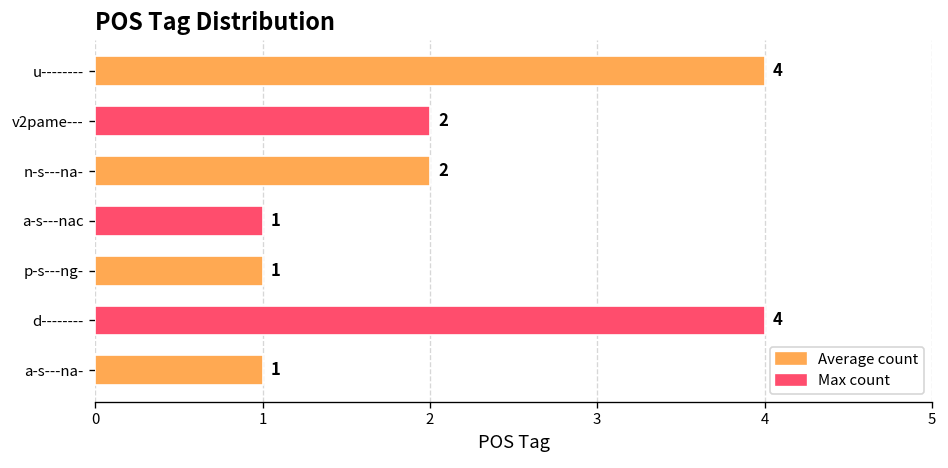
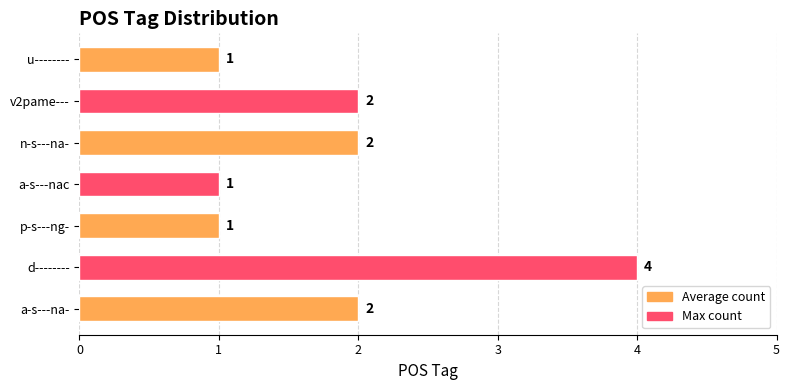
u--------: 4 -> 1
a-s---na-: 1 -> 2
